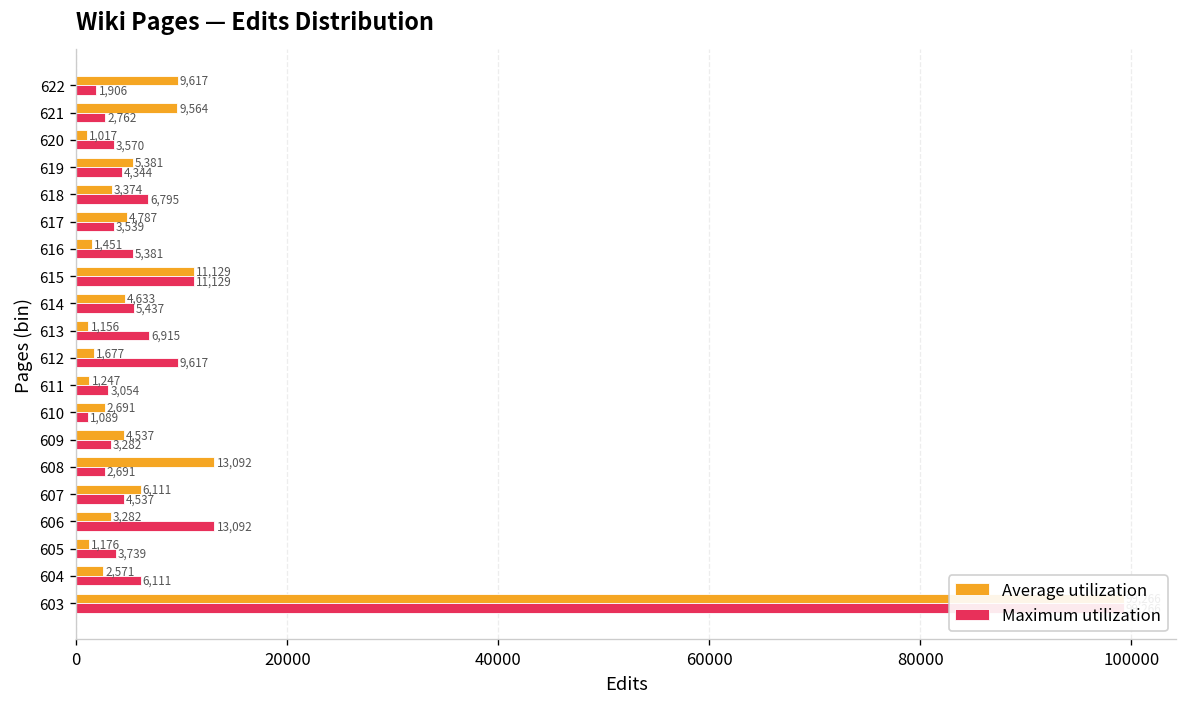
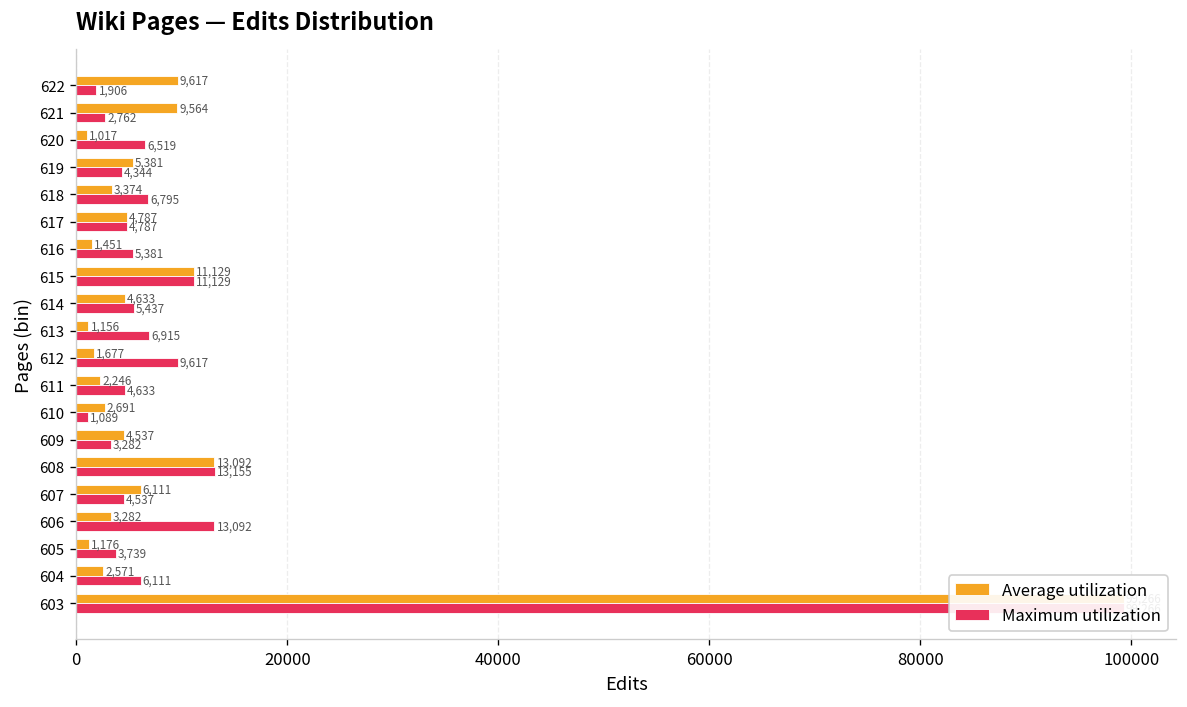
Maximum utilization, 620: 3,570 -> 6,519
Maximum utilization, 617: 3,539 -> 4,787
Average utilization, 611: 1,247 -> 2,246
Maximum utilization, 611: 3,054 -> 4,633
Maximum utilization, 608: 2,691 -> 13,155
